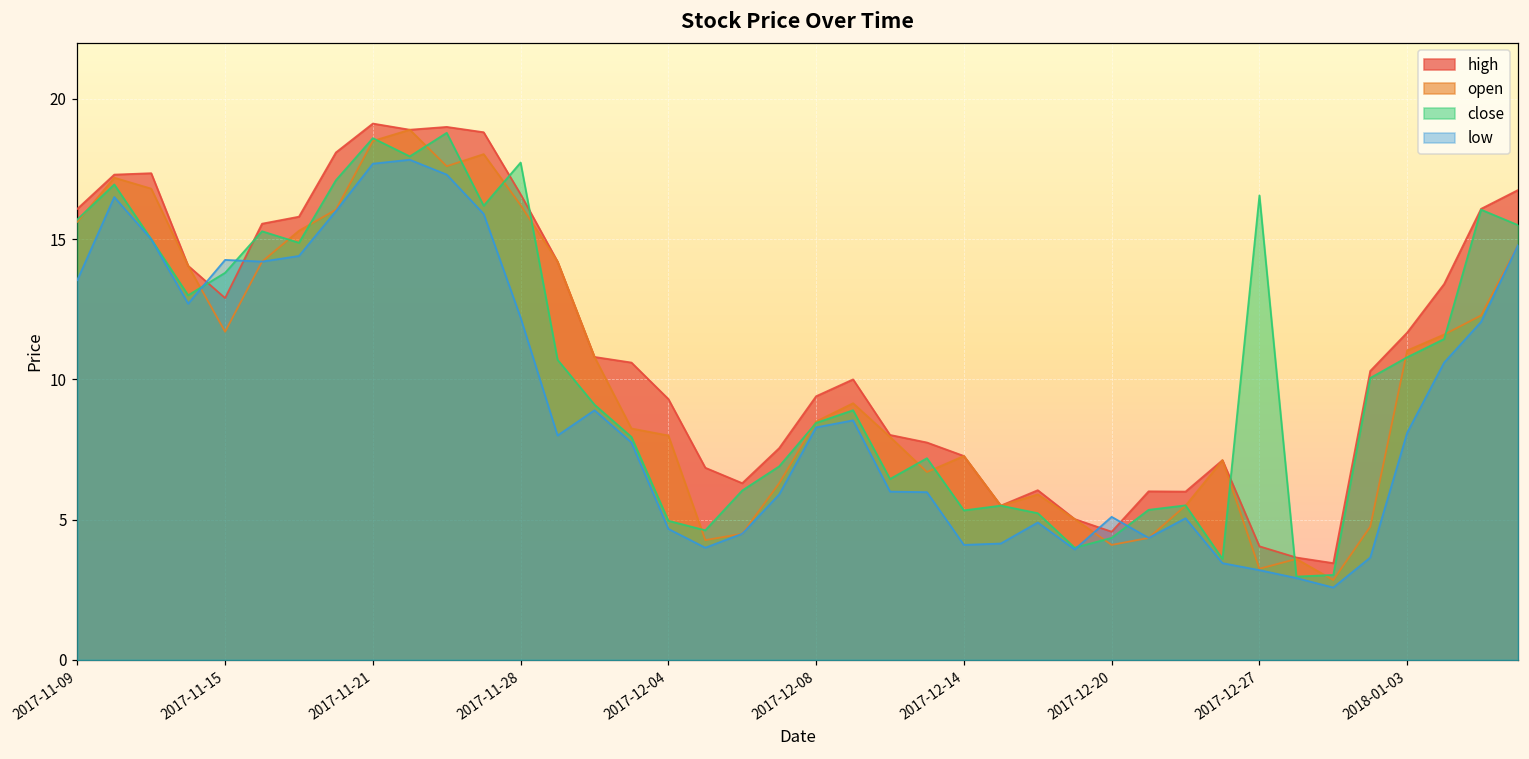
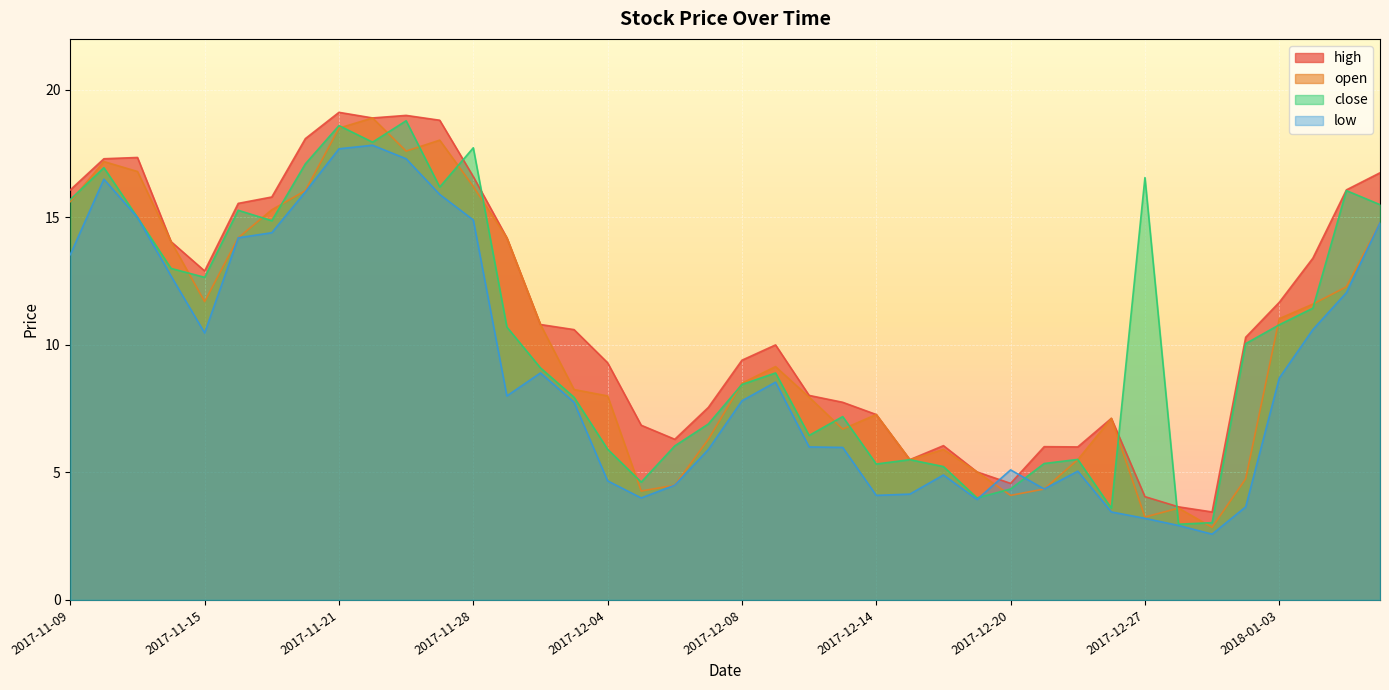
close, 2017-11-15: 13.8 -> 12.7
low, 2017-11-15: 14.3 -> 10.5
low, 2017-11-28: 12.2 -> 14.9
close, 2017-12-04: 5.0 -> 5.9
low, 2017-12-08: 8.3 -> 7.8
low, 2018-01-03: 8.1 -> 8.7
